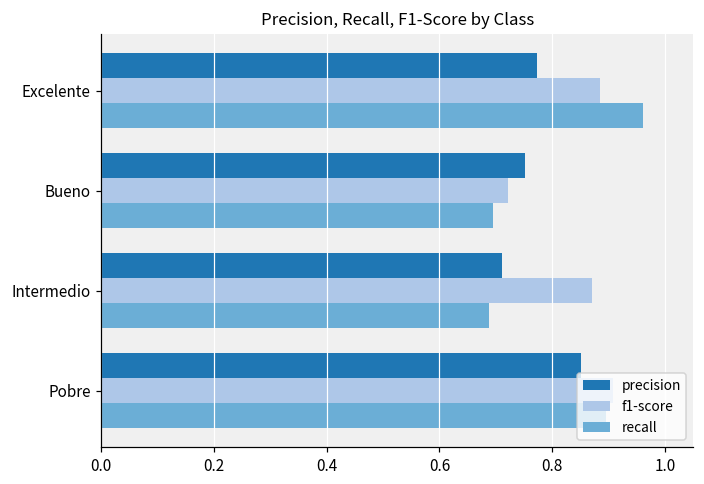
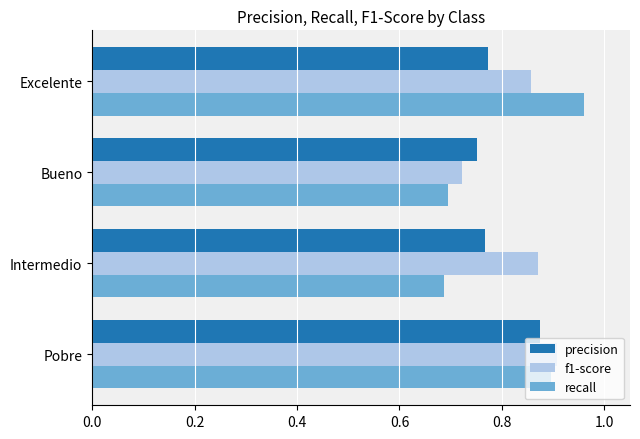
f1-score, Excelente: 0.88 -> 0.86
precision, Intermedio: 0.71 -> 0.77
precision, Pobre: 0.85 -> 0.87
